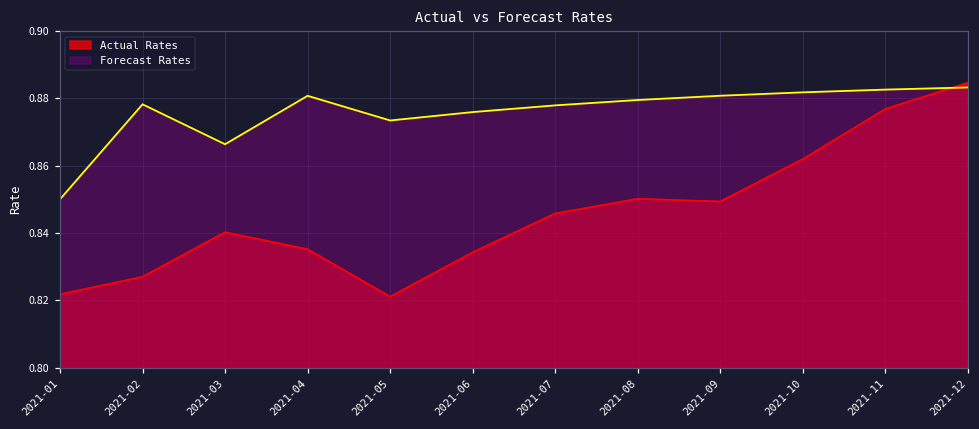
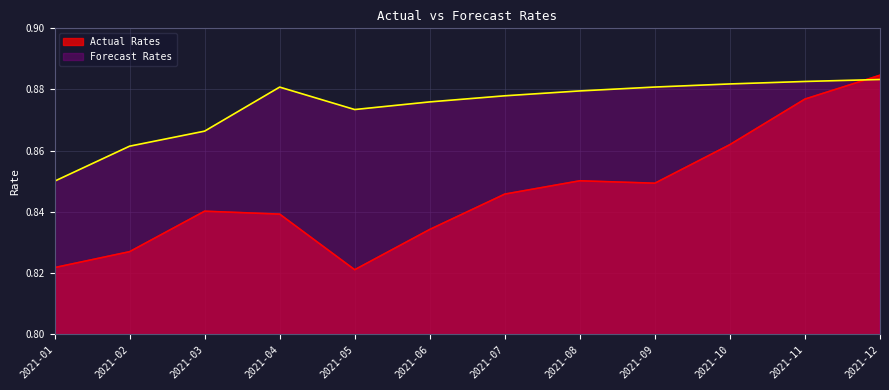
Forecast Rates, 2021-02: 0.878 -> 0.861
Actual Rates, 2021-04: 0.835 -> 0.839
